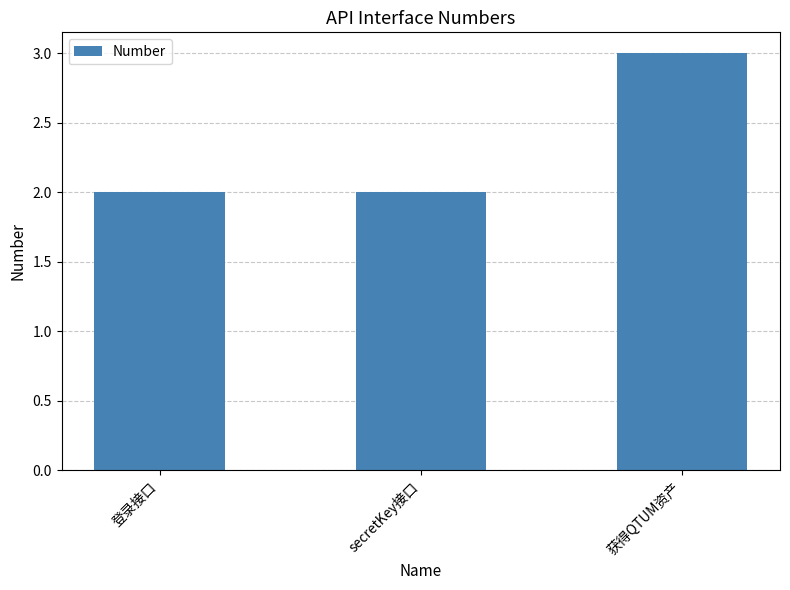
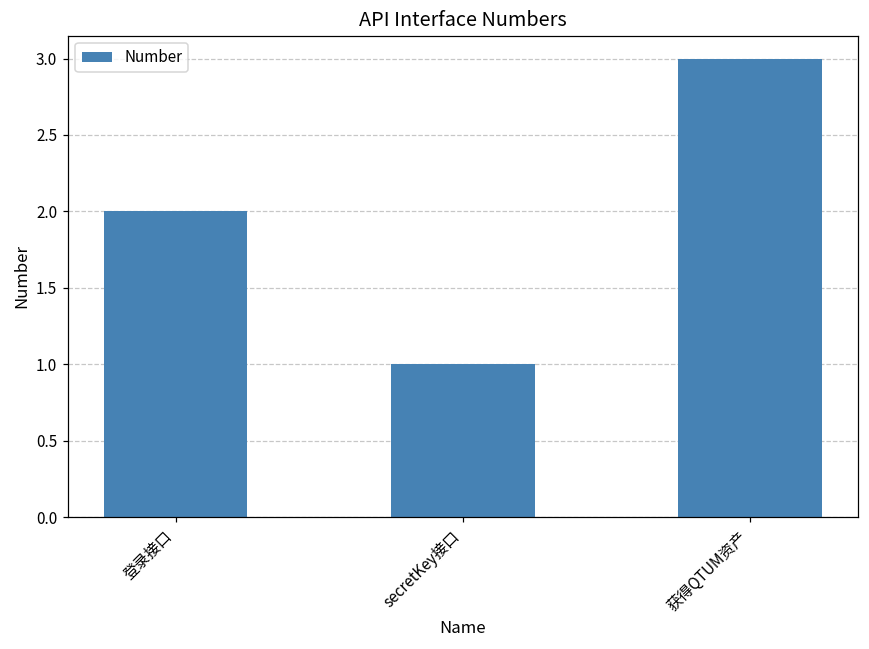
secretKey接口: 2 -> 1
